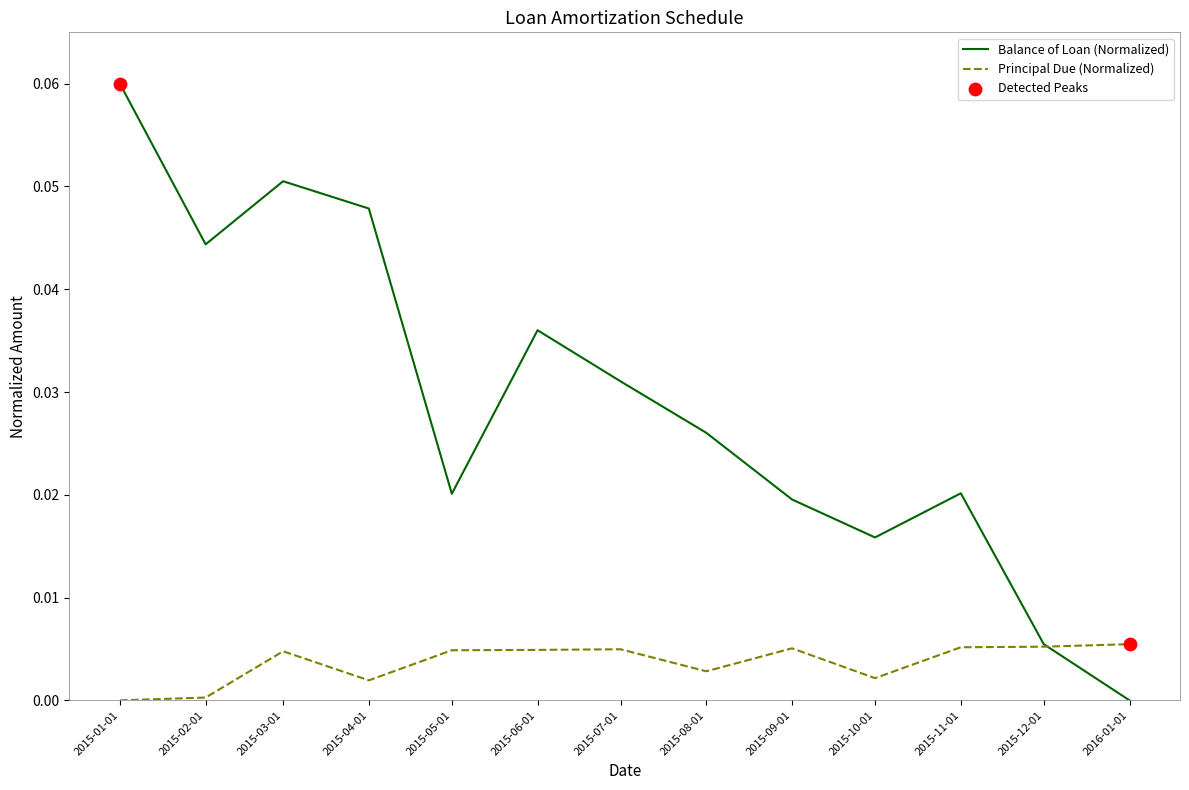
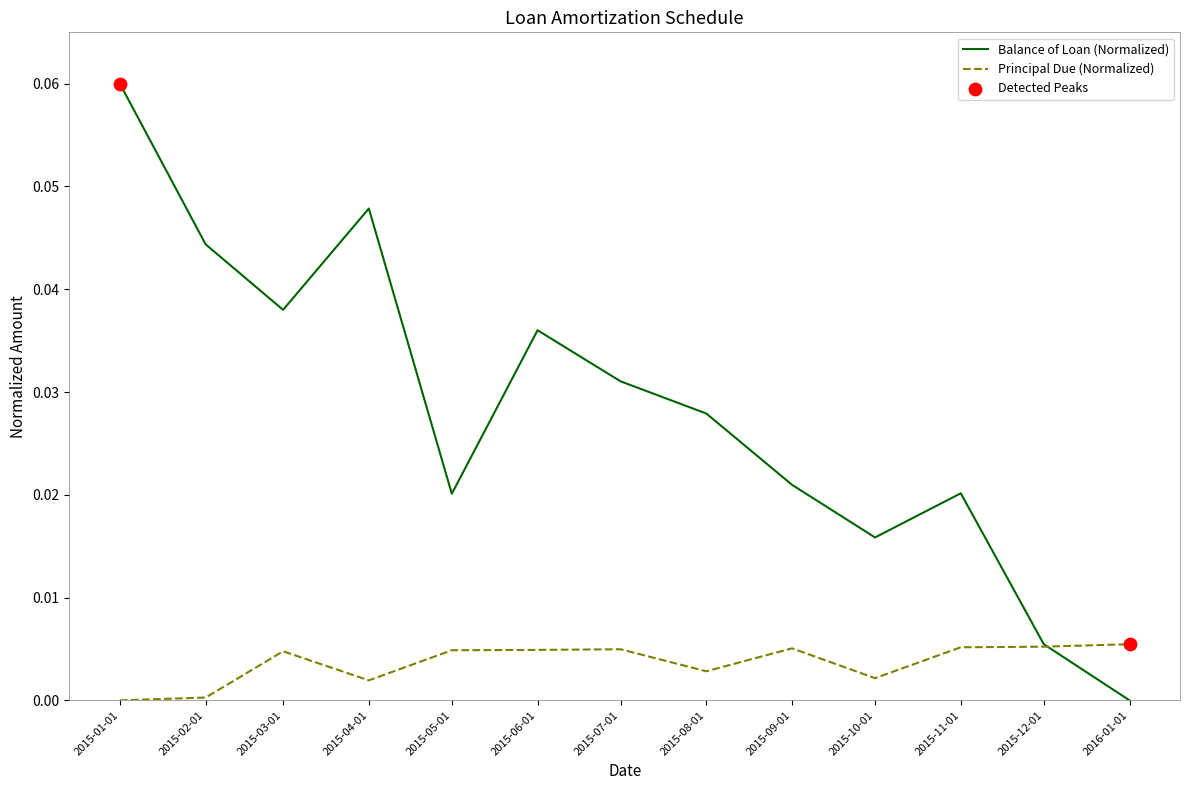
Balance of Loan (Normalized), 2015-03-01: 0.0505 -> 0.0380
Balance of Loan (Normalized), 2015-08-01: 0.0260 -> 0.0279
Balance of Loan (Normalized), 2015-09-01: 0.0195 -> 0.0210
